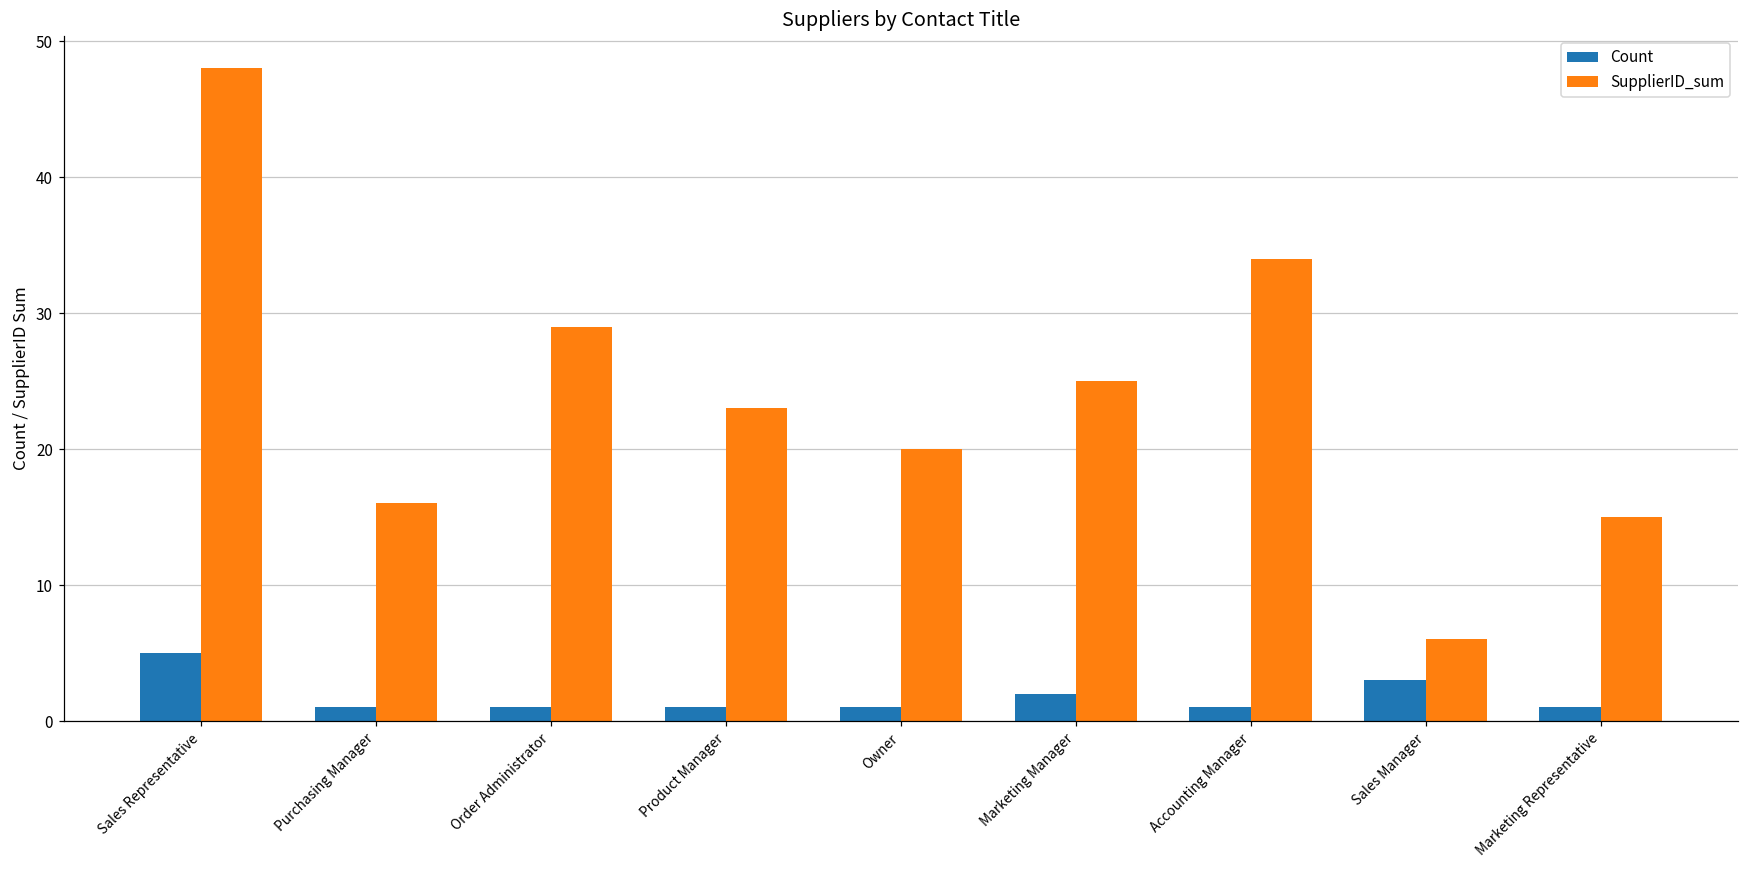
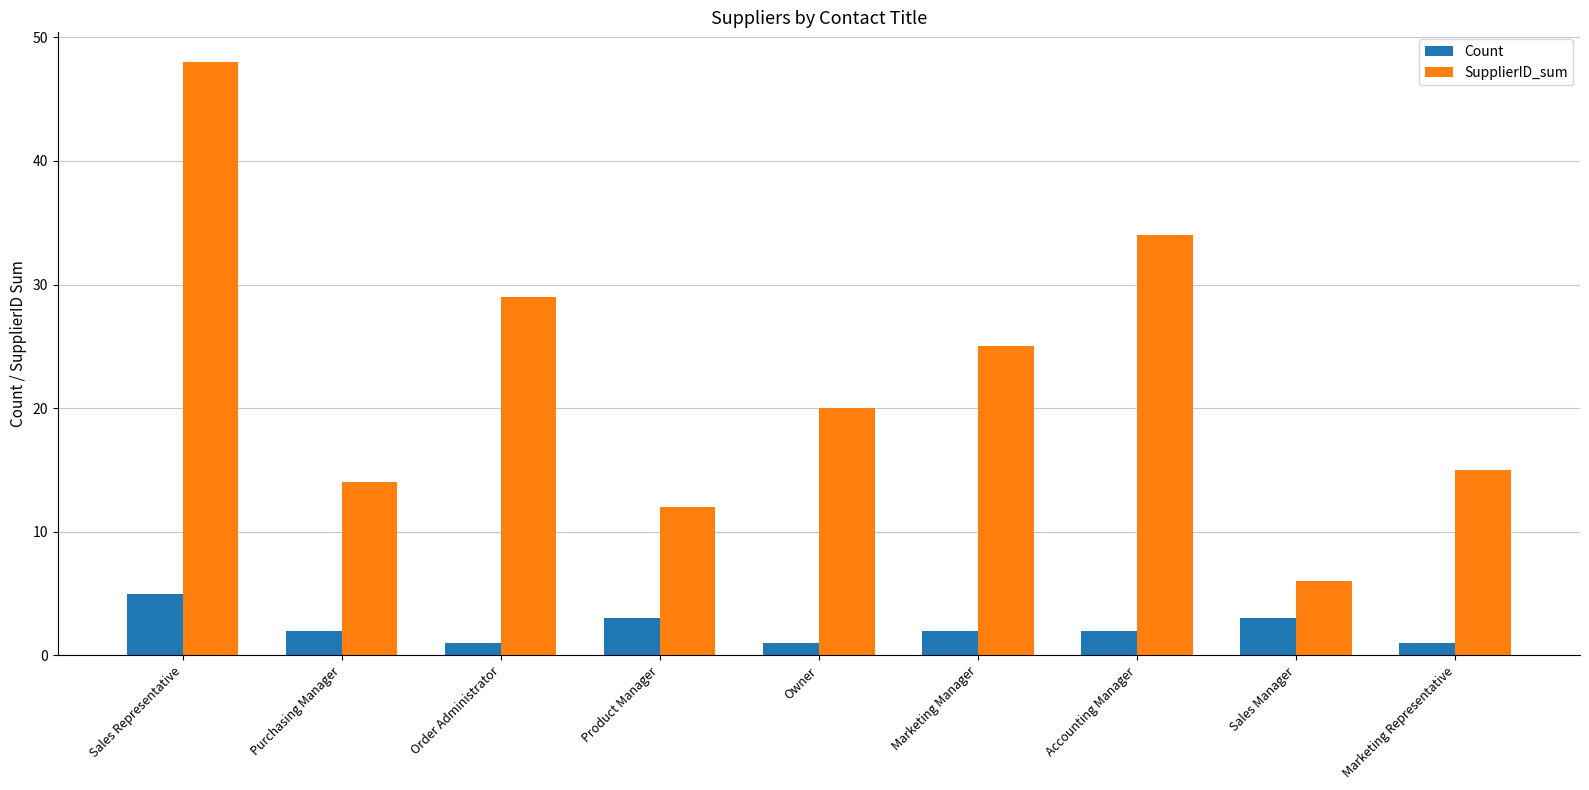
Count, Purchasing Manager: 1 -> 2
SupplierID_sum, Purchasing Manager: 16 -> 14
Count, Product Manager: 1 -> 3
SupplierID_sum, Product Manager: 23 -> 12
Count, Accounting Manager: 1 -> 2
